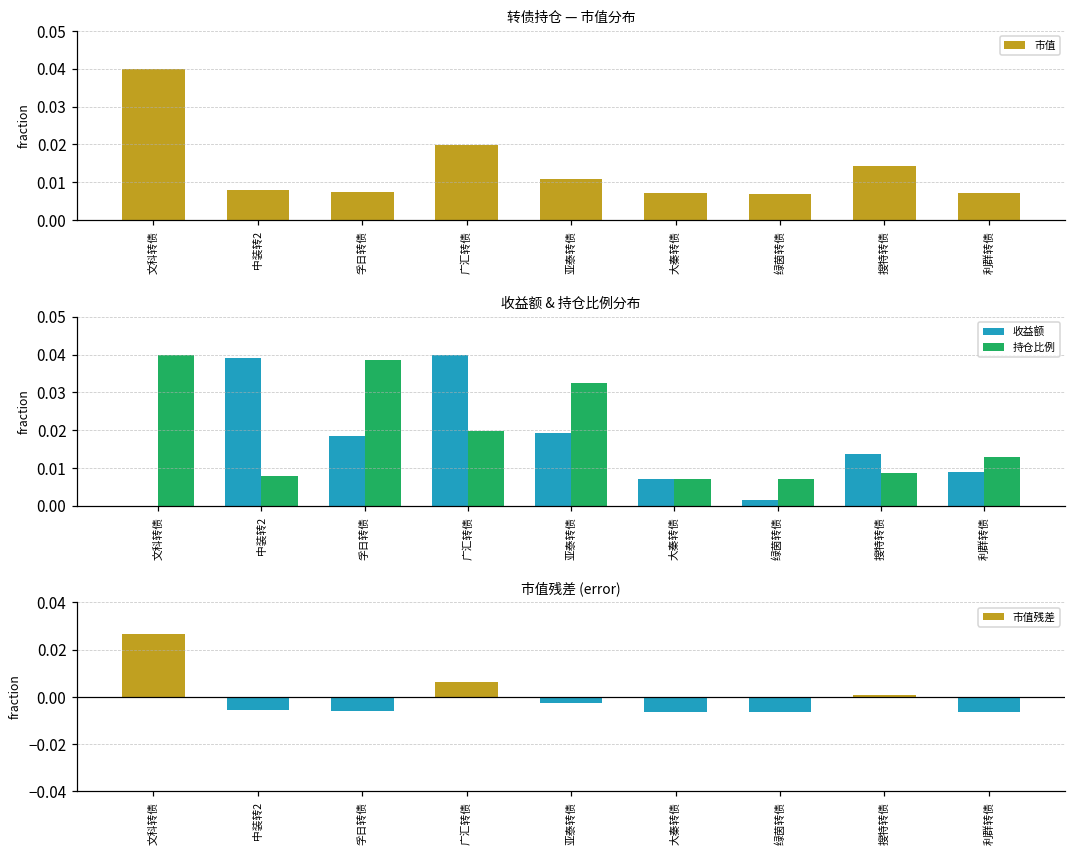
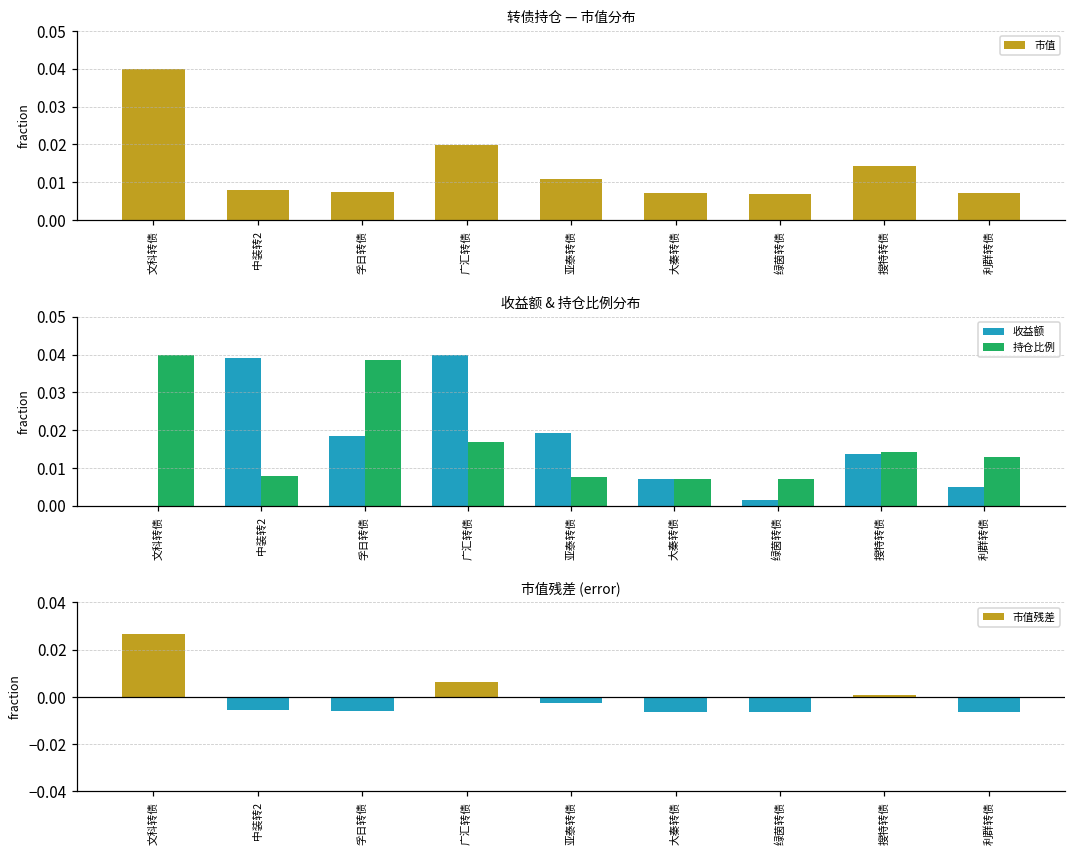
收益额 & 持仓比例分布, 持仓比例, 广汇转债: 0.020 -> 0.017
收益额 & 持仓比例分布, 持仓比例, 亚泰转债: 0.032 -> 0.008
收益额 & 持仓比例分布, 持仓比例, 搜特转债: 0.009 -> 0.014
收益额 & 持仓比例分布, 收益额, 利群转债: 0.009 -> 0.005
